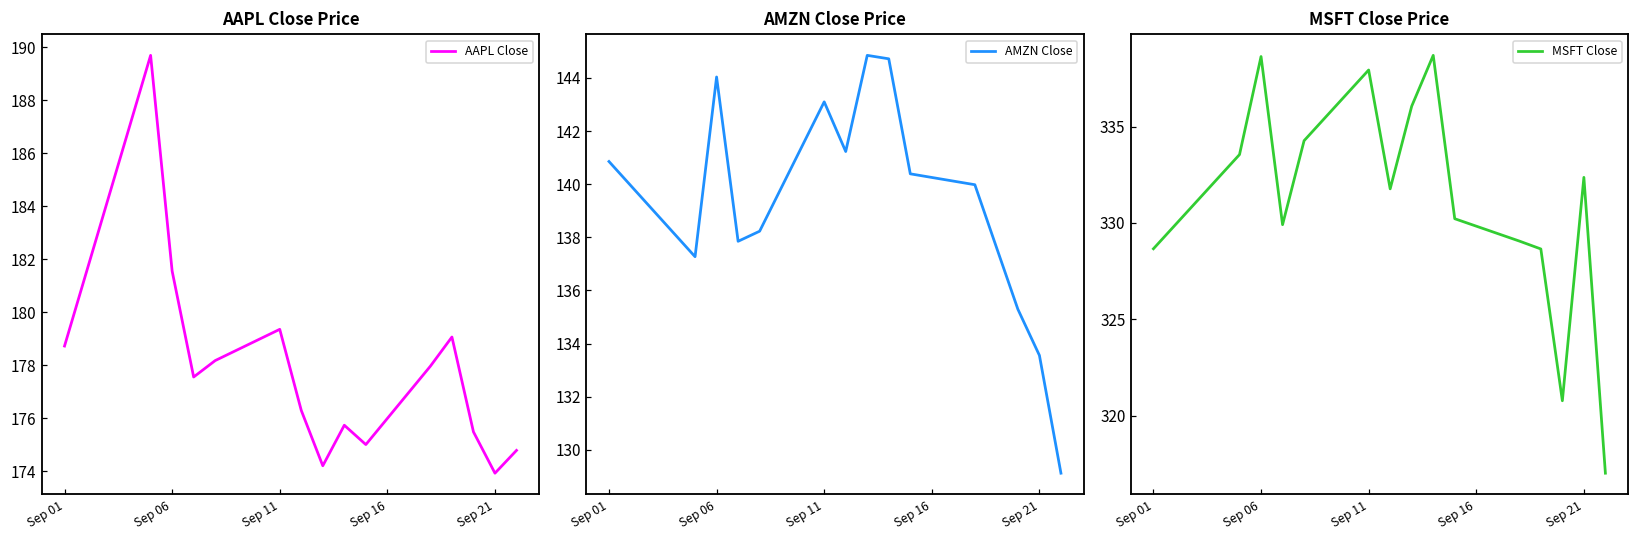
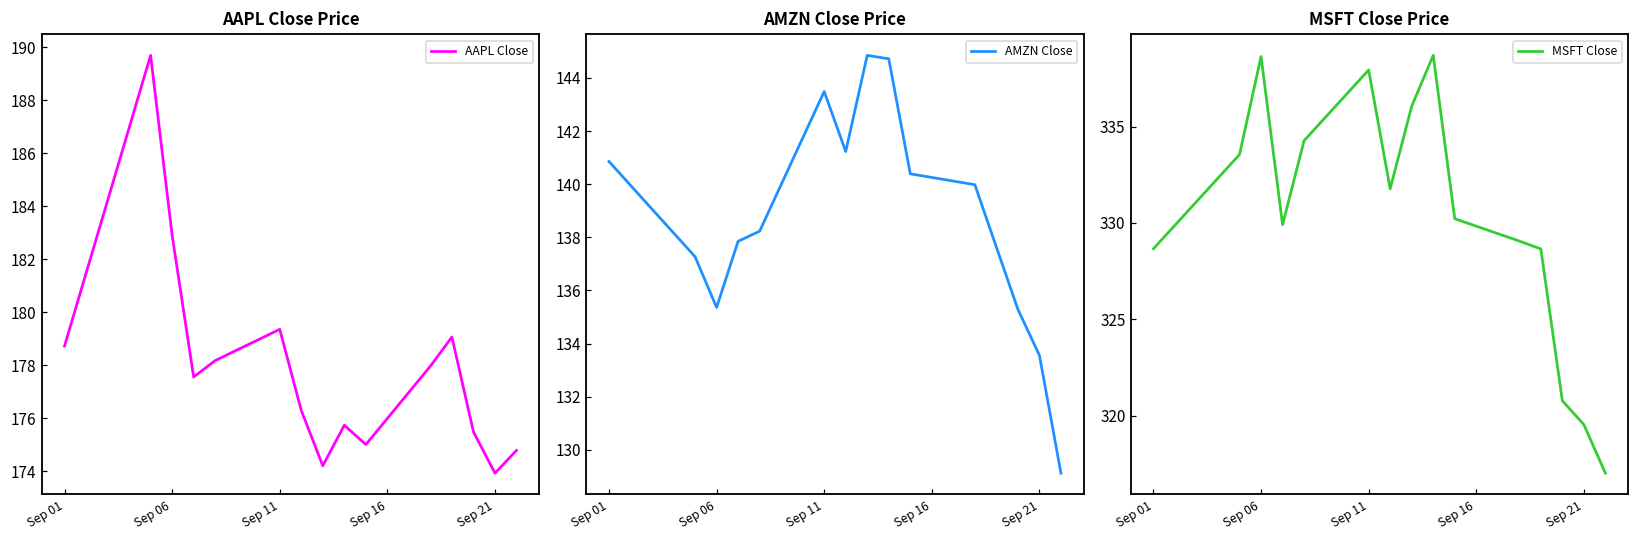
AAPL Close Price, Sep 06: 181.6 -> 182.9
AMZN Close Price, Sep 06: 144.0 -> 135.4
AMZN Close Price, Sep 11: 143.1 -> 143.5
MSFT Close Price, Sep 21: 332.4 -> 319.5
